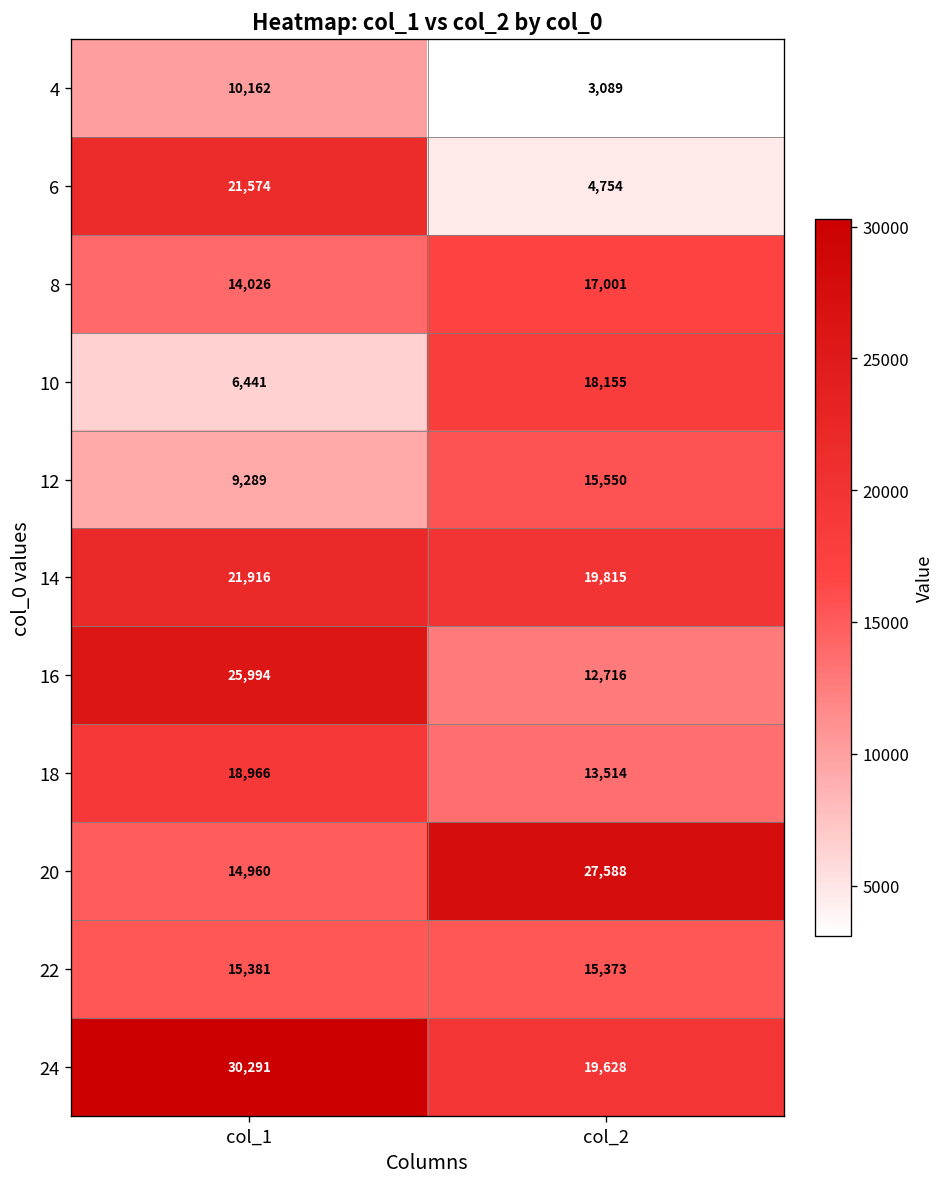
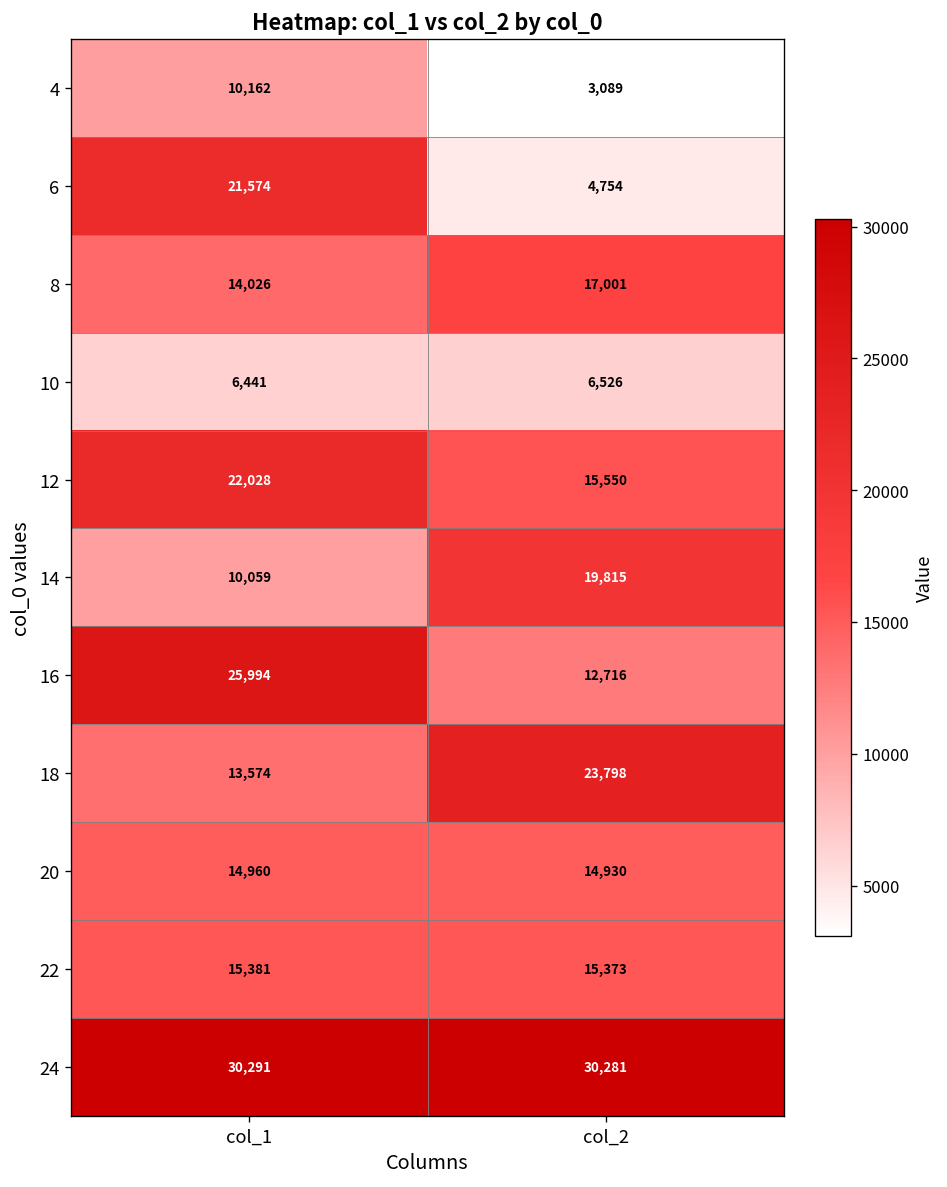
10, col_2: 18,155 -> 6,526
12, col_1: 9,289 -> 22,028
14, col_1: 21,916 -> 10,059
18, col_1: 18,966 -> 13,574
18, col_2: 13,514 -> 23,798
20, col_2: 27,588 -> 14,930
24, col_2: 19,628 -> 30,281
